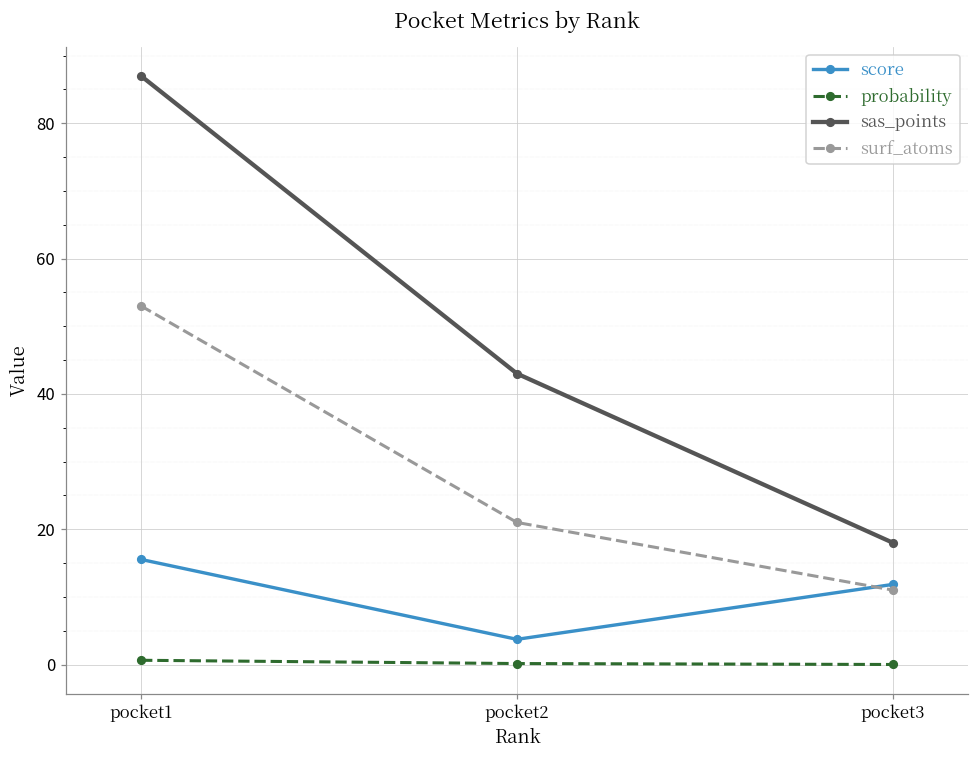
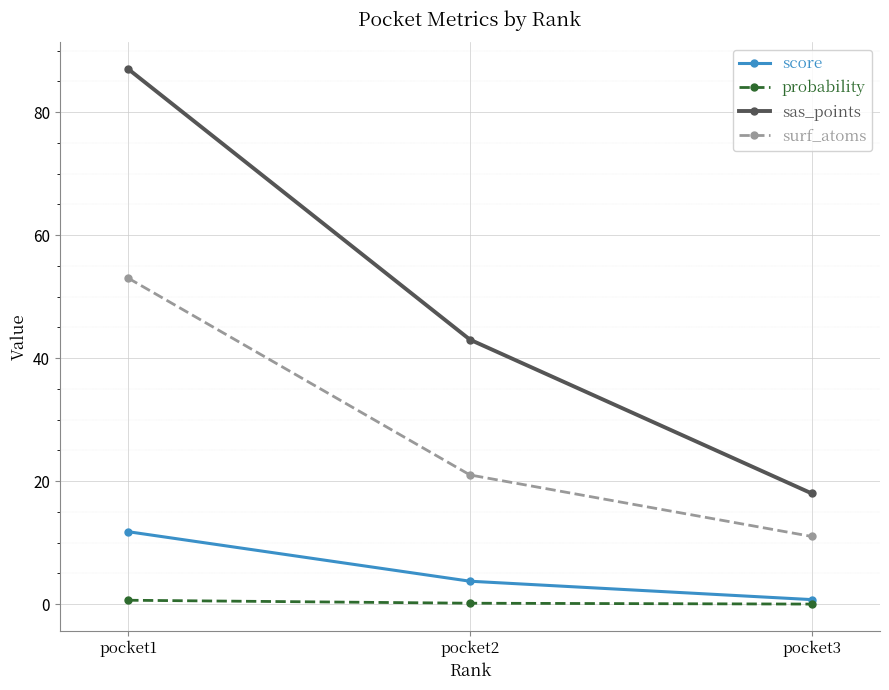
score, pocket1: 16 -> 12
score, pocket3: 12 -> 1
